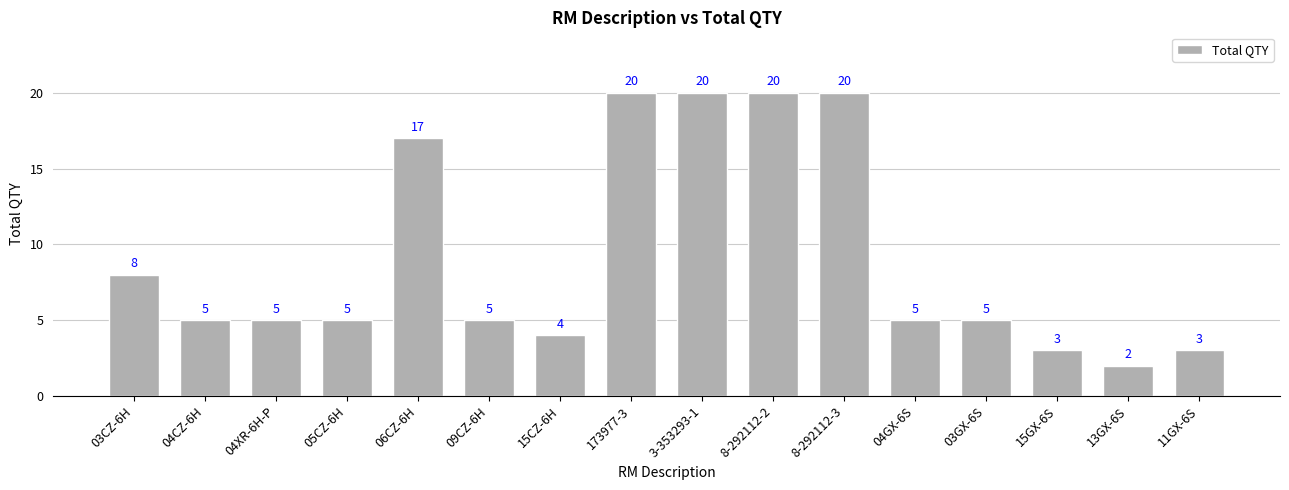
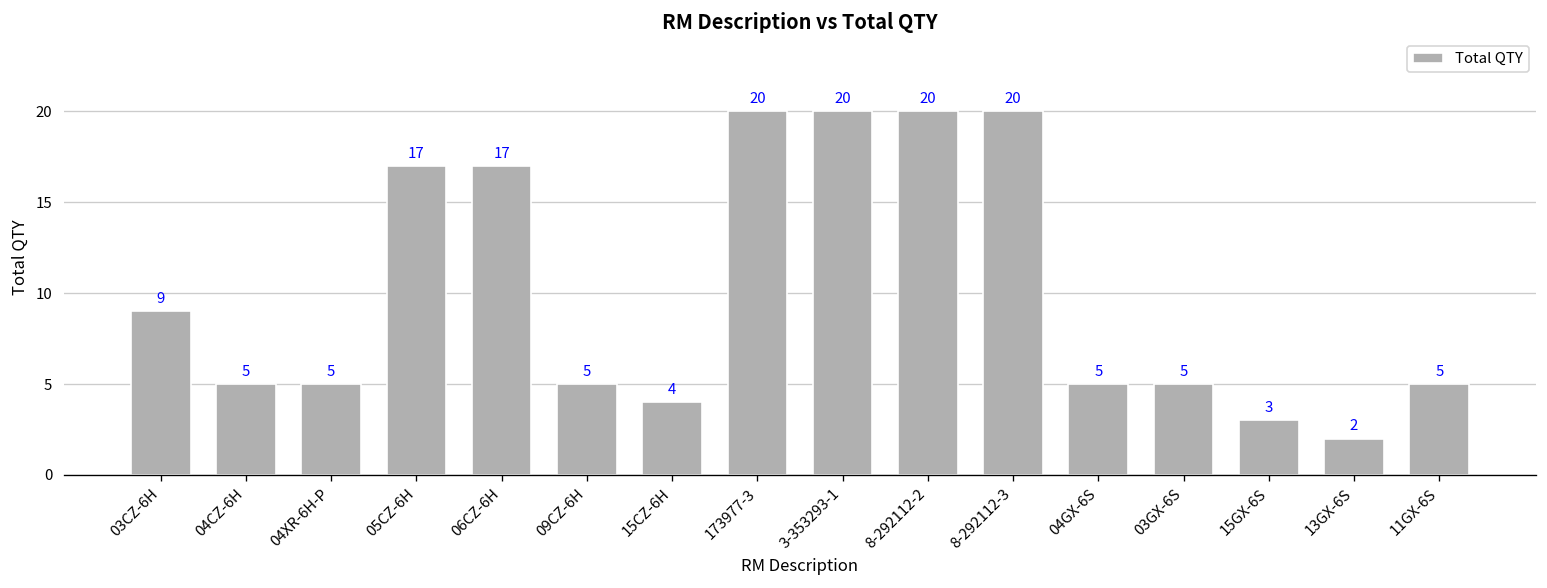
03CZ-6H: 8 -> 9
05CZ-6H: 5 -> 17
11GX-6S: 3 -> 5
